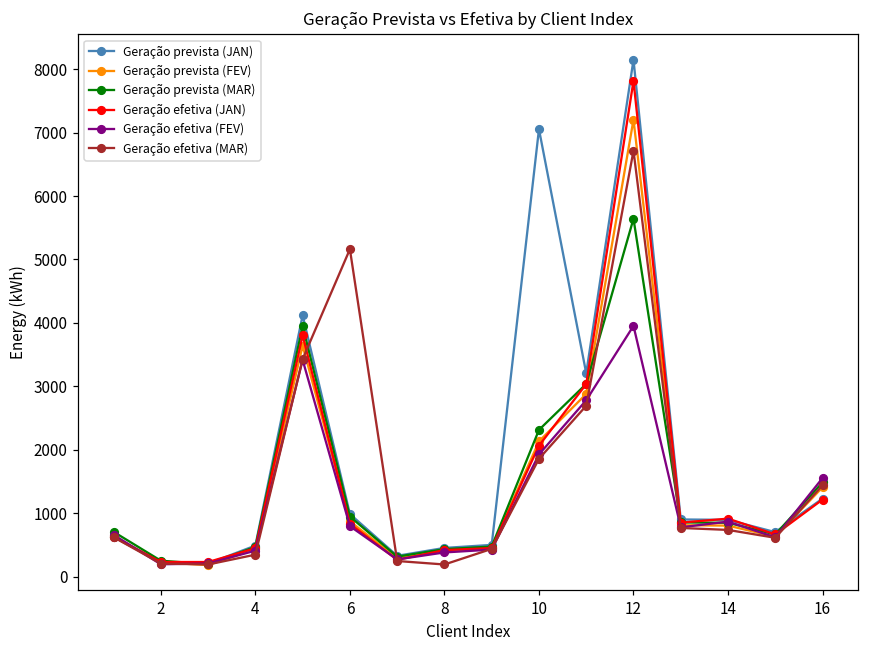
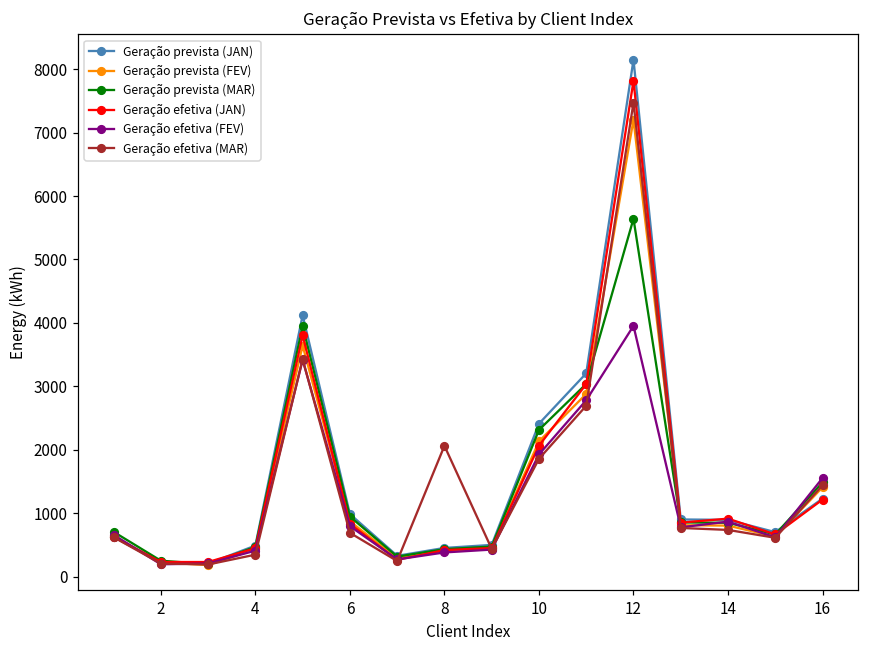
Geração efetiva (MAR), 6: 5200 -> 700
Geração efetiva (MAR), 8: 200 -> 2100
Geração prevista (JAN), 10: 7100 -> 2400
Geração efetiva (MAR), 12: 6700 -> 7500
